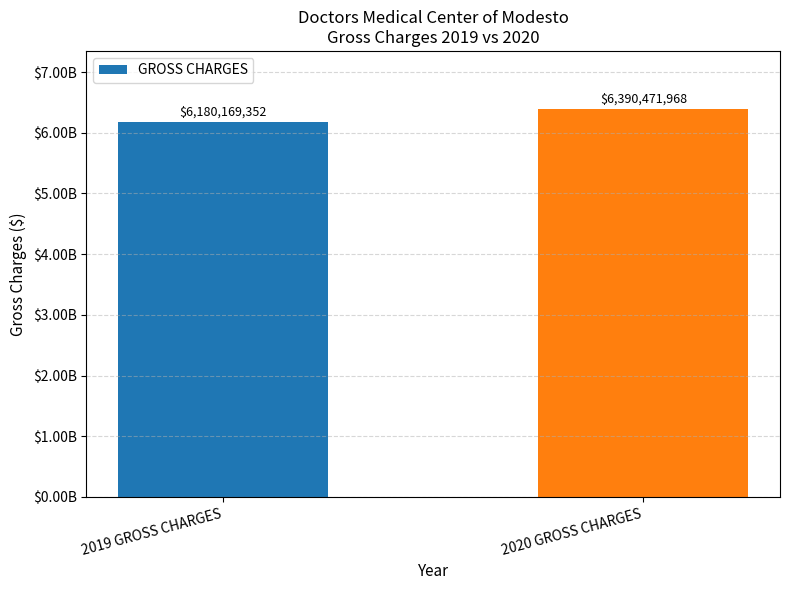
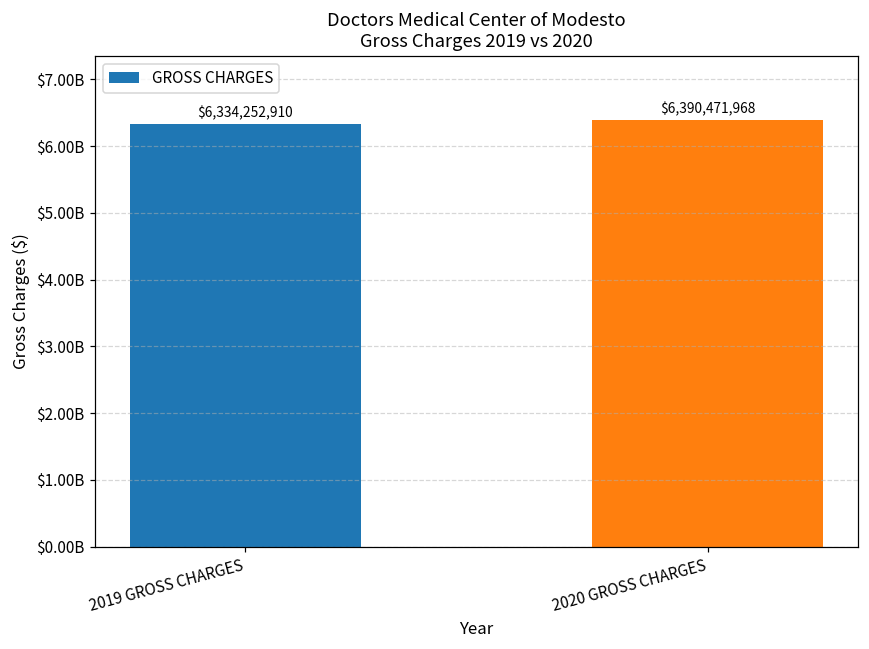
2019 GROSS CHARGES: $6,180,169,352 -> $6,334,252,910
